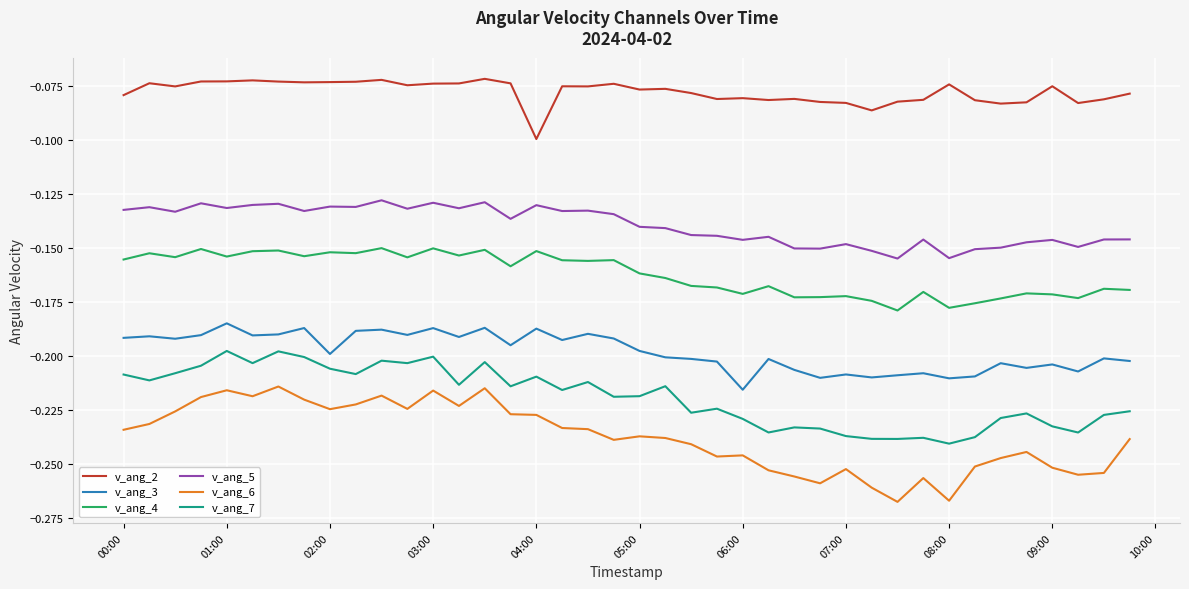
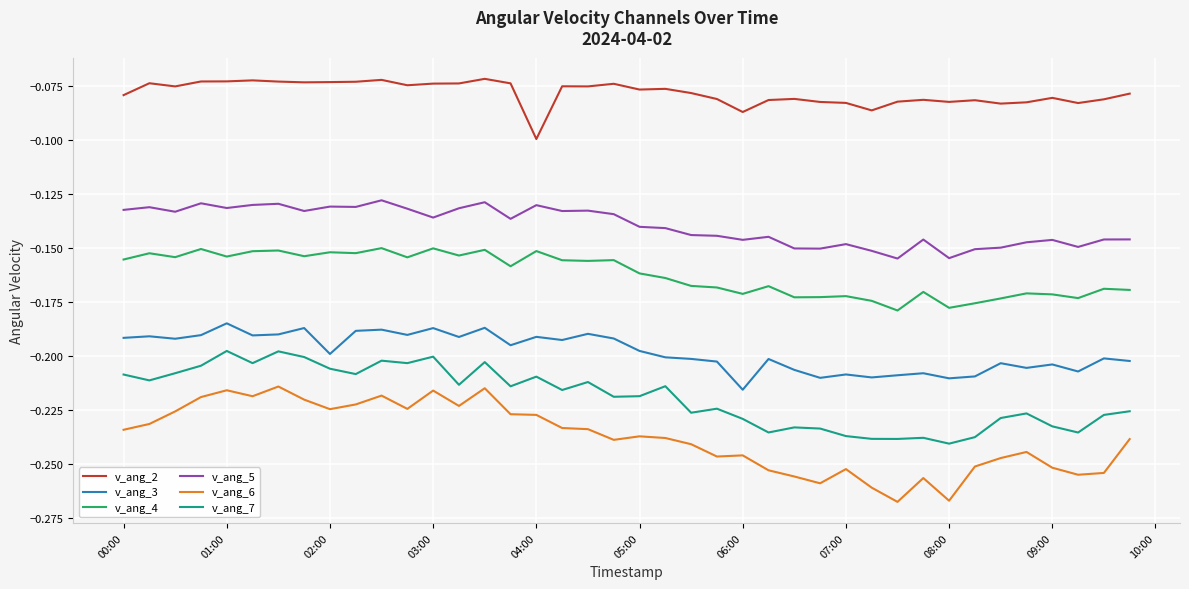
v_ang_5, 03:00: -0.129 -> -0.136
v_ang_3, 04:00: -0.187 -> -0.191
v_ang_2, 06:00: -0.081 -> -0.087
v_ang_2, 08:00: -0.074 -> -0.082
v_ang_2, 09:00: -0.075 -> -0.080
